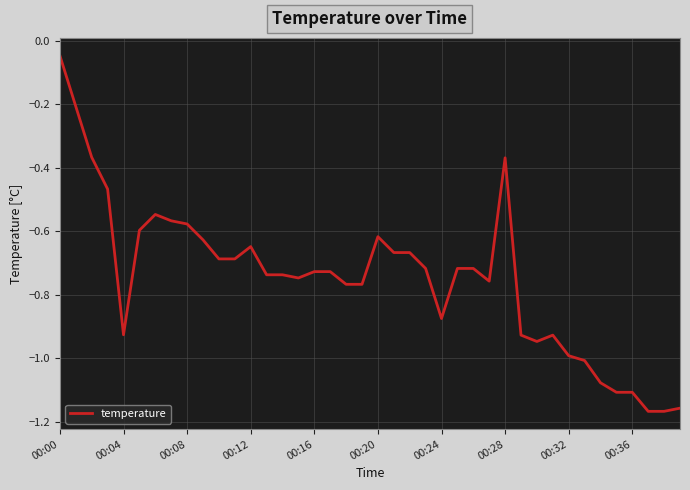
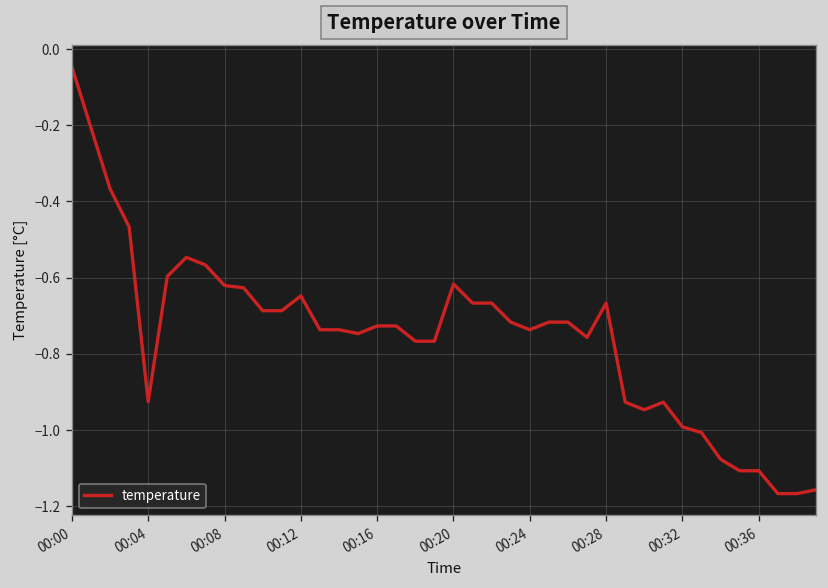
00:08: -0.58 -> -0.62
00:24: -0.87 -> -0.74
00:28: -0.37 -> -0.67
